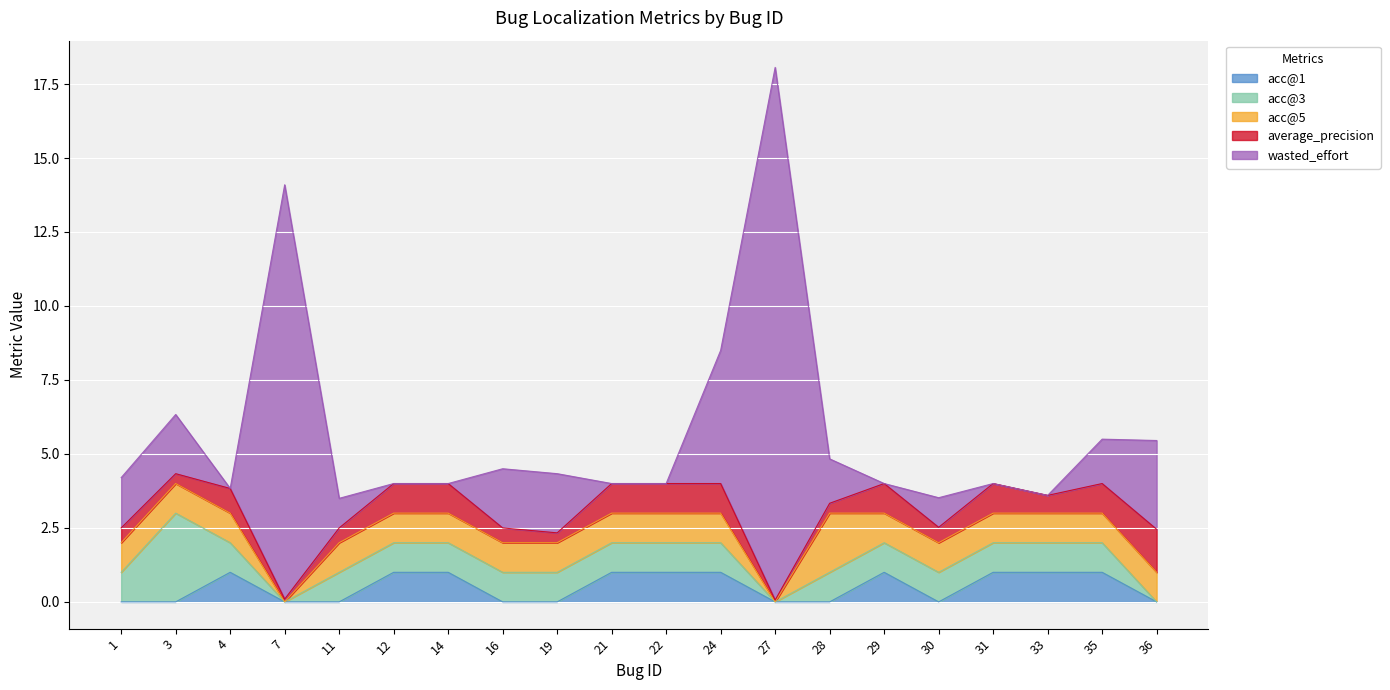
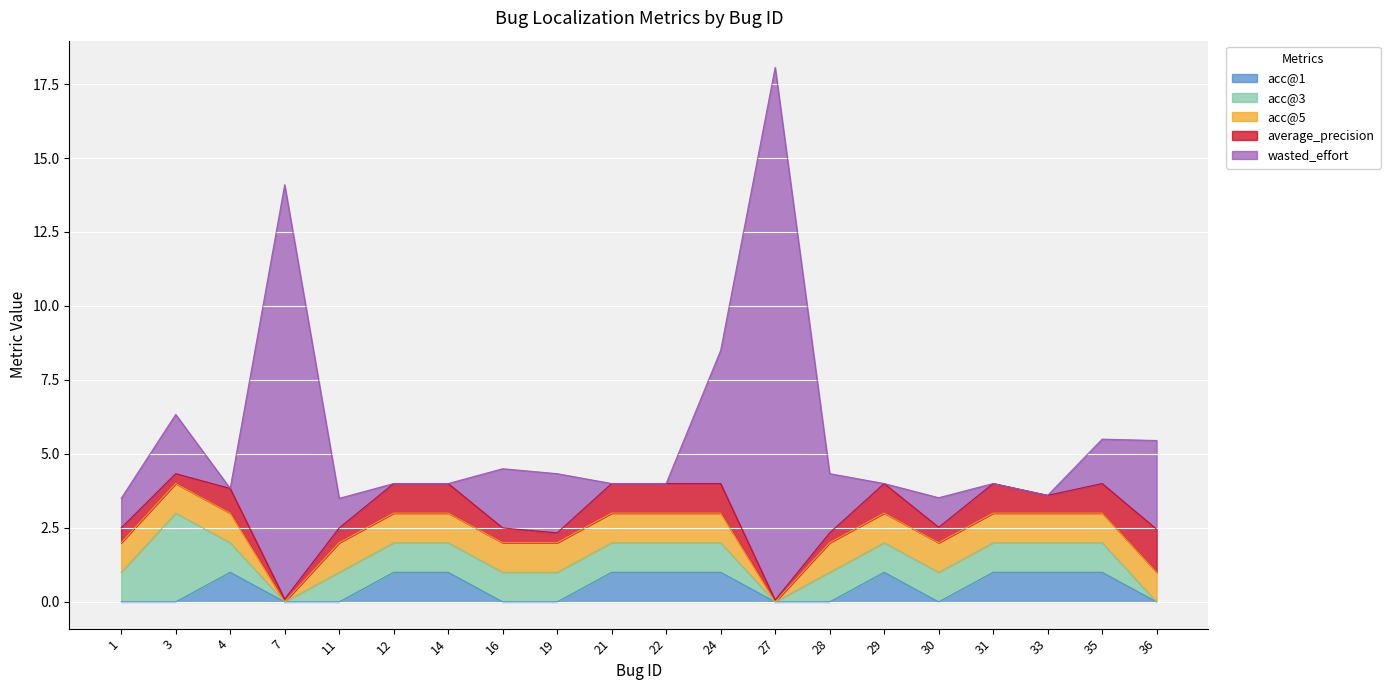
wasted_effort, 1: 1.7 -> 1.0
acc@5, 28: 2 -> 1
wasted_effort, 28: 1.5 -> 2.0
